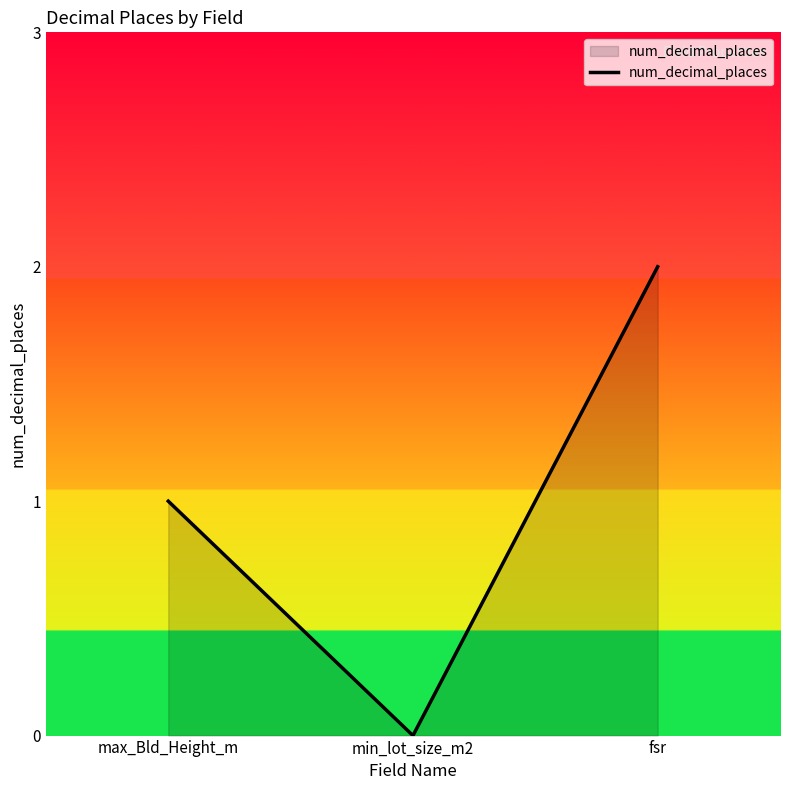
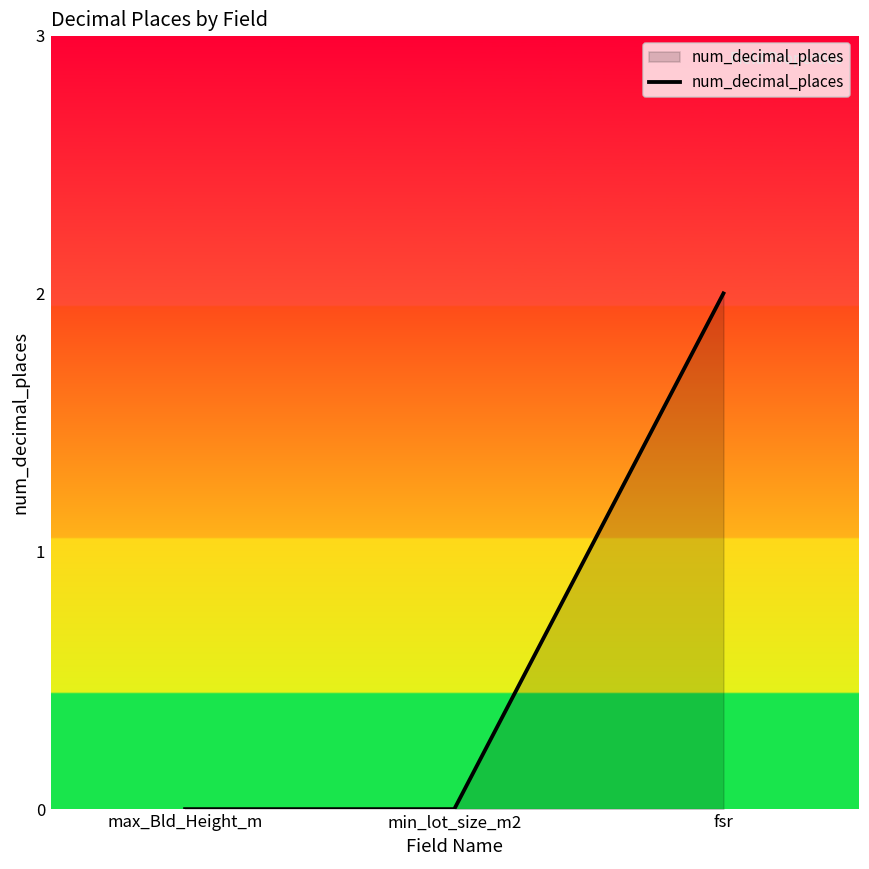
max_Bld_Height_m: 1 -> 0
